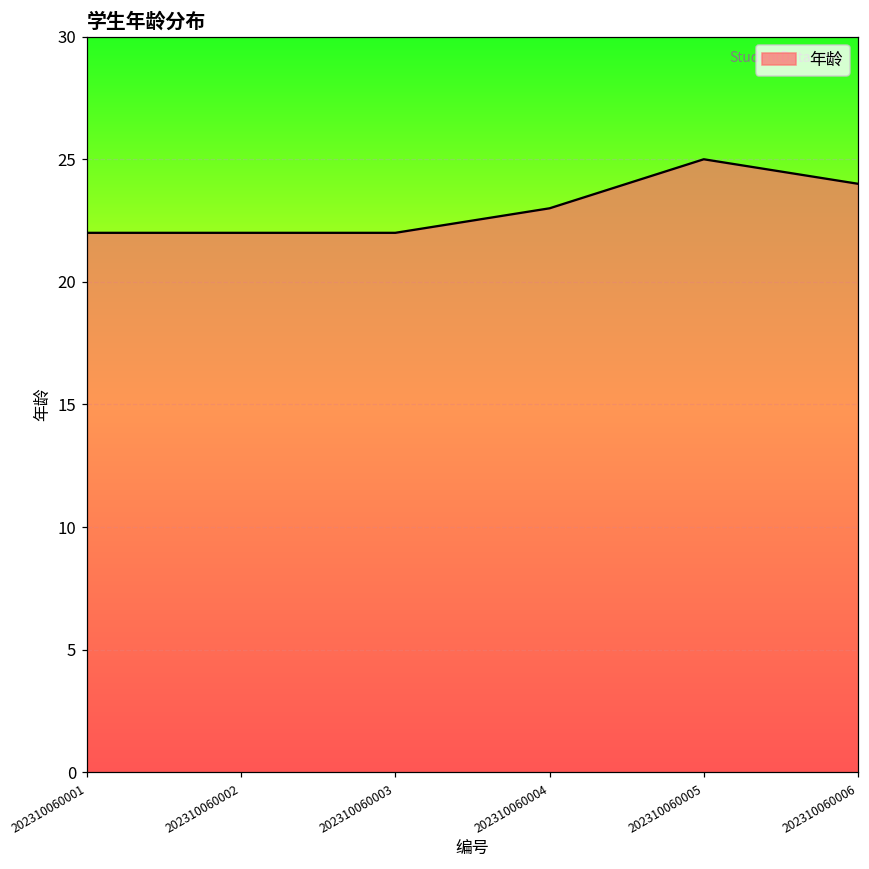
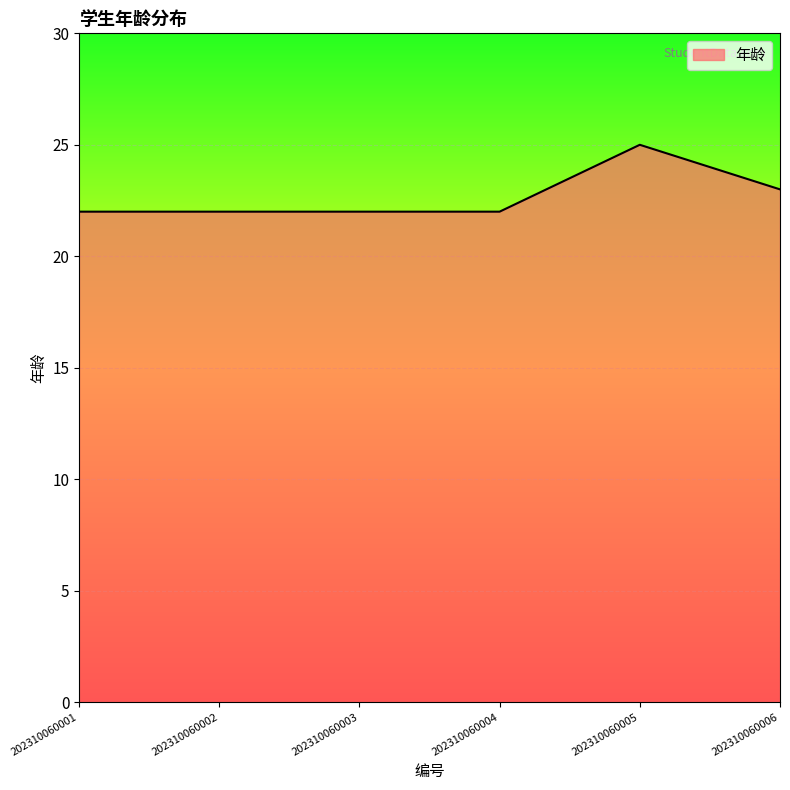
202310060004: 23 -> 22
202310060006: 24 -> 23
